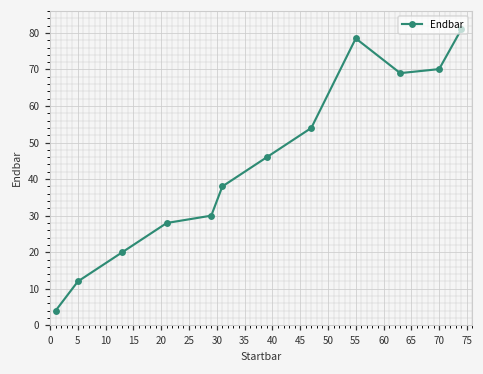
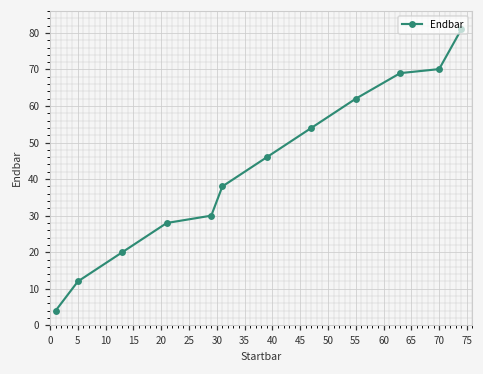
55: 79 -> 62
